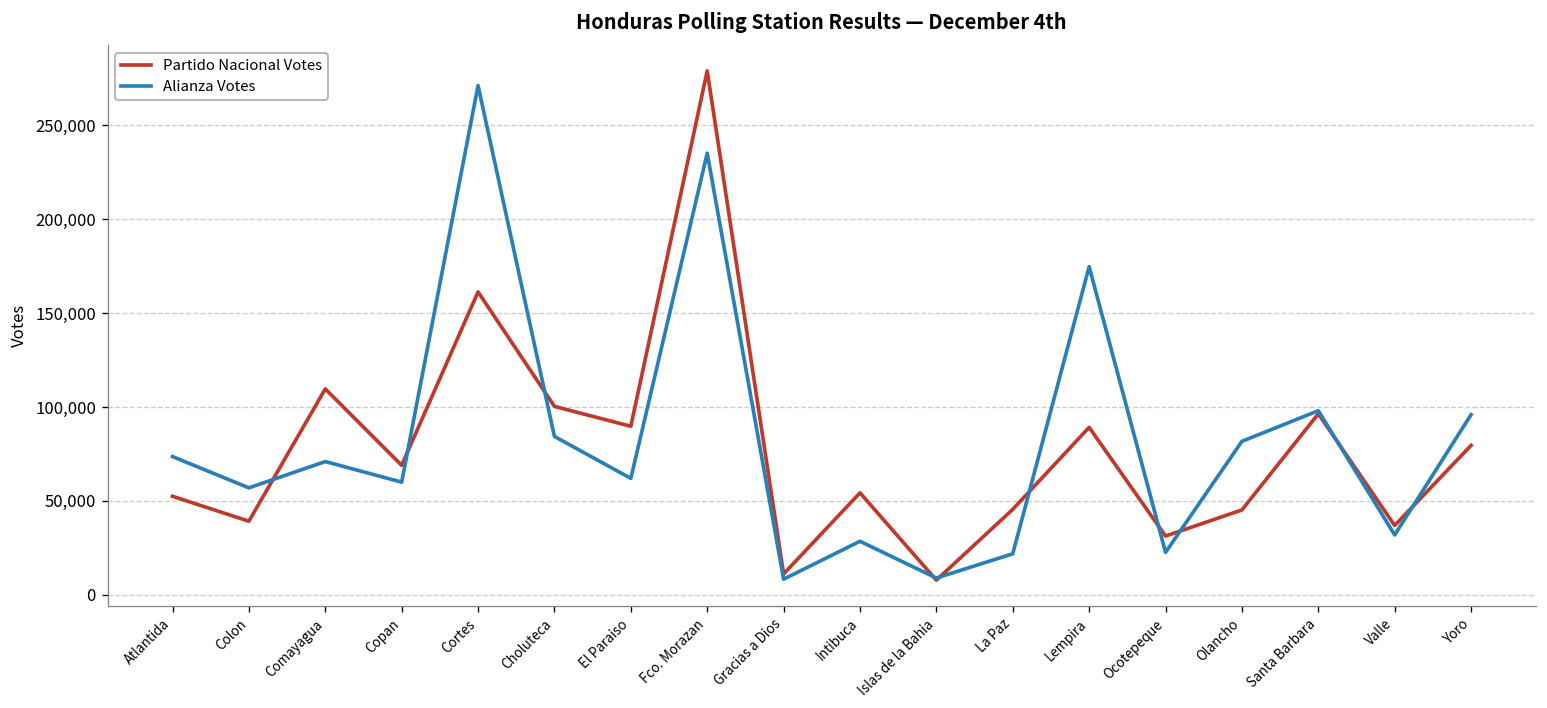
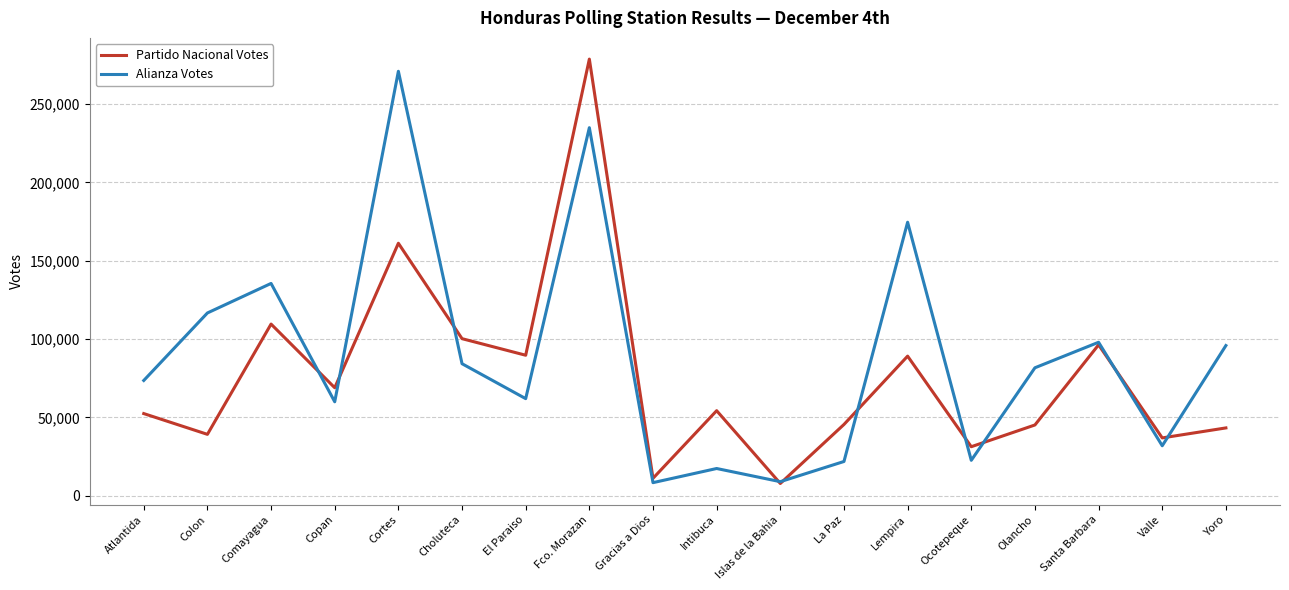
Alianza Votes, Colon: 57,000 -> 117,000
Alianza Votes, Comayagua: 71,000 -> 136,000
Alianza Votes, Intibuca: 29,000 -> 17,000
Partido Nacional Votes, Yoro: 80,000 -> 43,000
